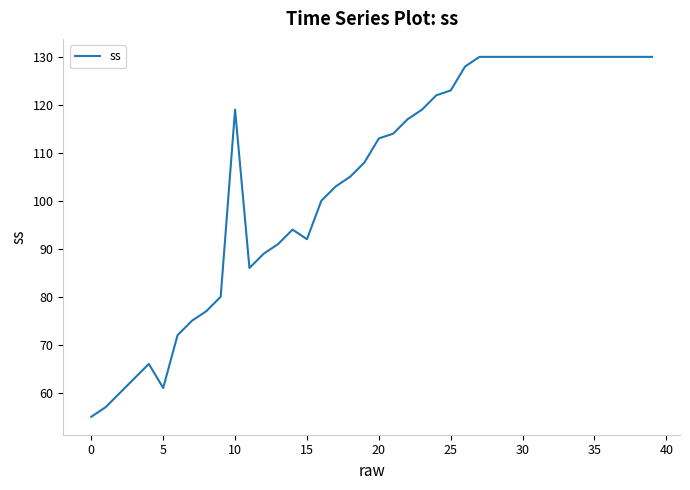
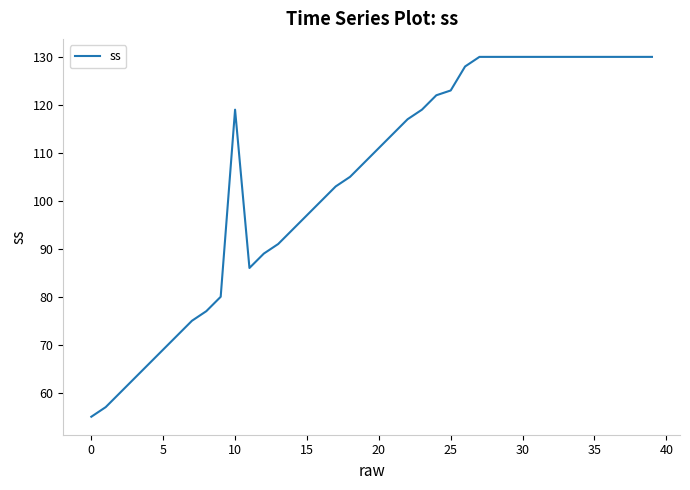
5: 61 -> 69
15: 92 -> 97
20: 113 -> 111
